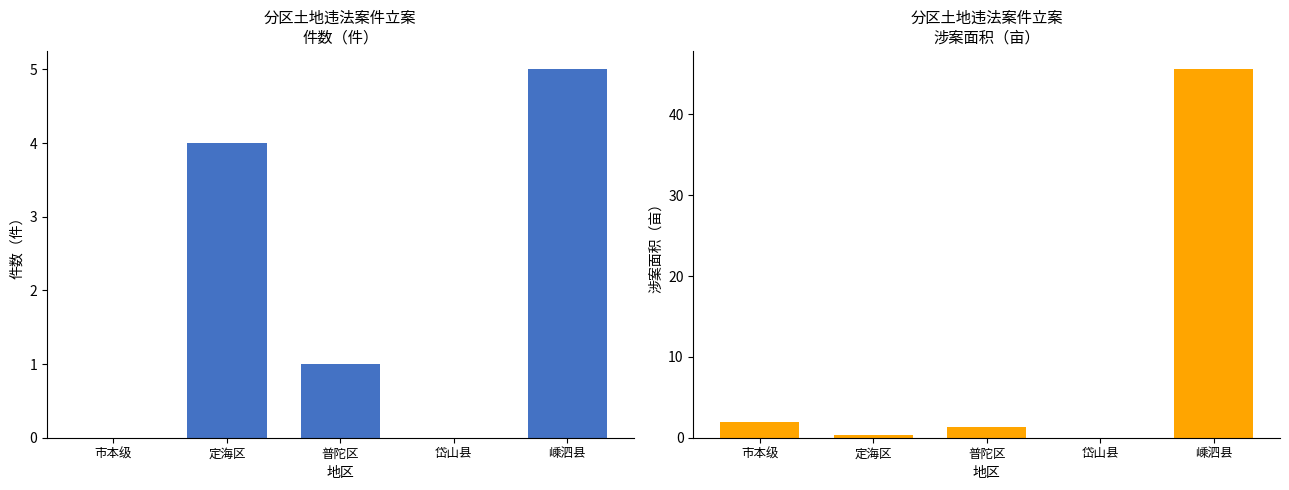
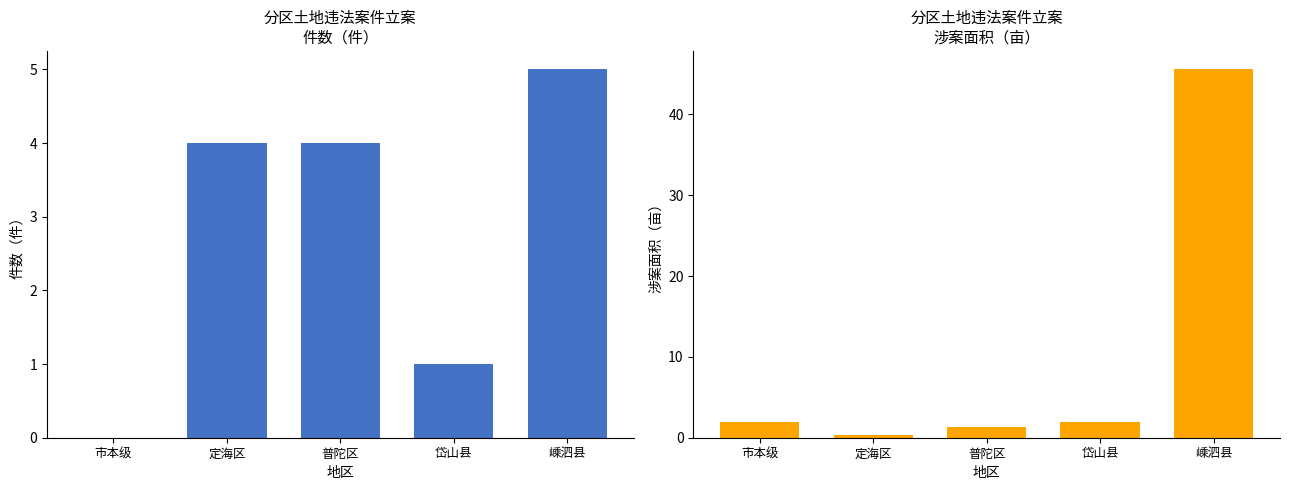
分区土地违法案件立案 件数（件）, 普陀区: 1 -> 4
分区土地违法案件立案 件数（件）, 岱山县: 0 -> 1
分区土地违法案件立案 涉案面积（亩）, 岱山县: 0 -> 2
